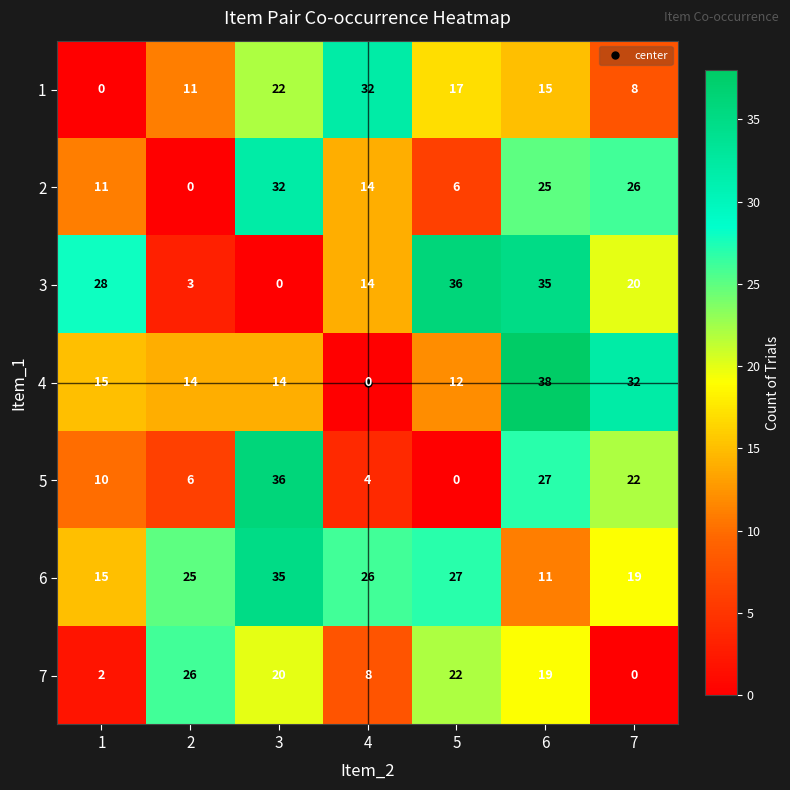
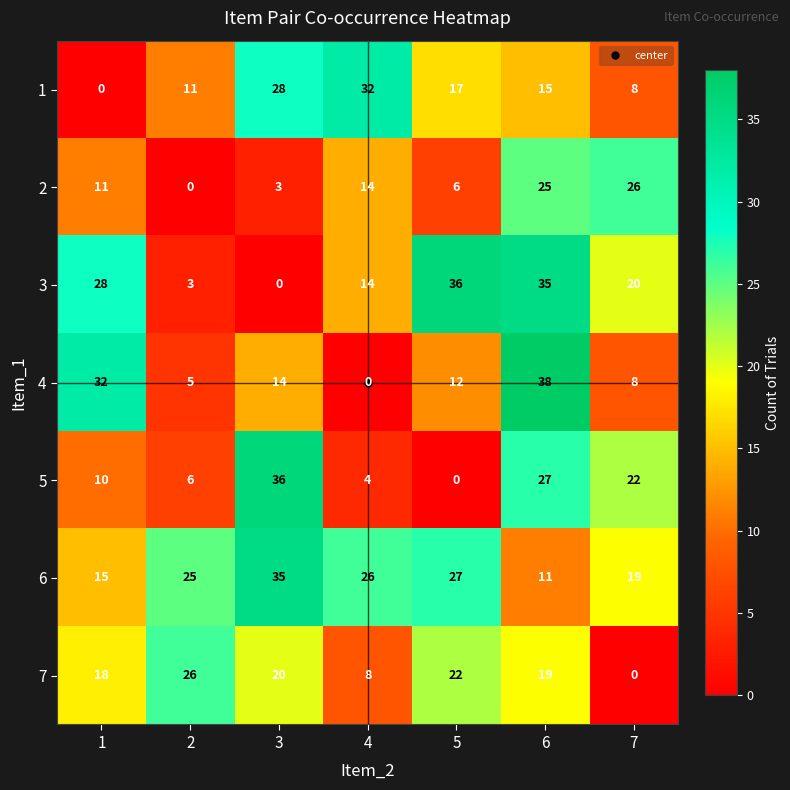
1, 3: 22 -> 28
2, 3: 32 -> 3
4, 1: 15 -> 32
4, 2: 14 -> 5
4, 7: 32 -> 8
7, 1: 2 -> 18
